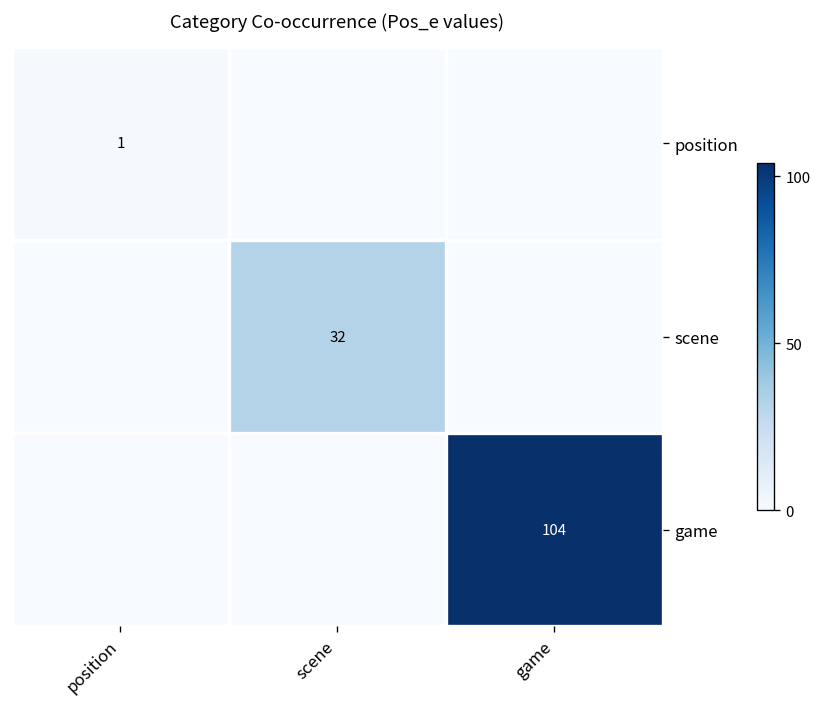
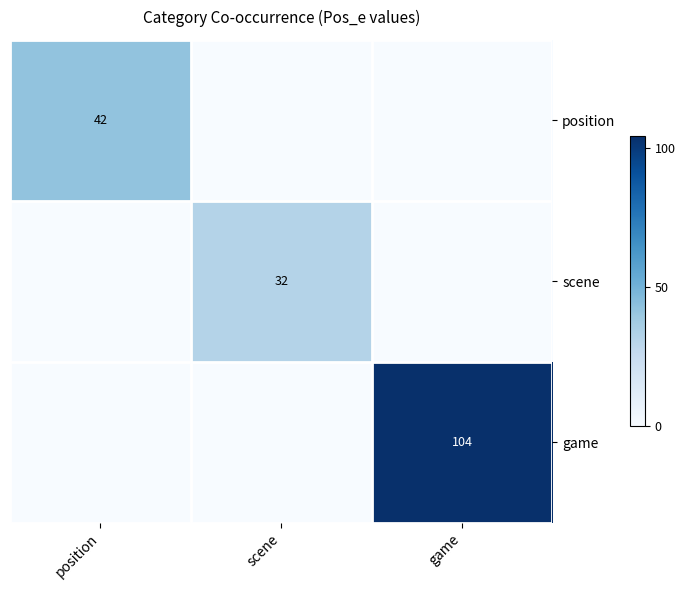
position, position: 1 -> 42
